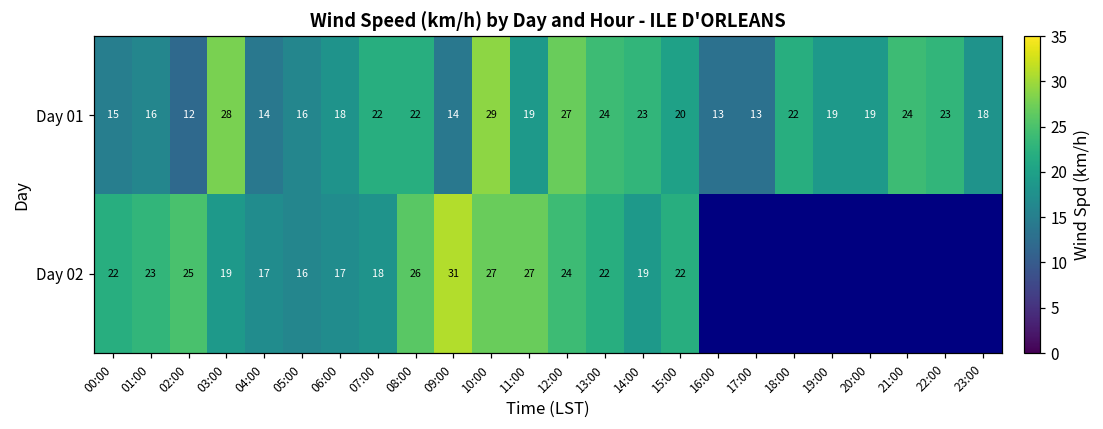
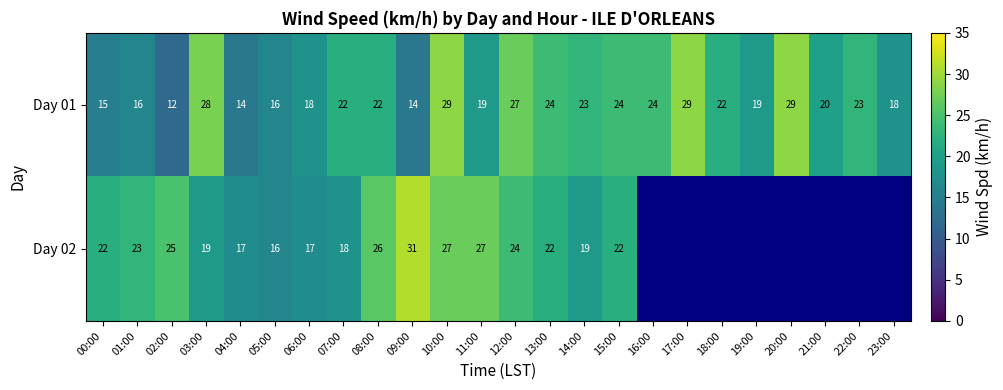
Day 01, 15:00: 20 -> 24
Day 01, 16:00: 13 -> 24
Day 01, 17:00: 13 -> 29
Day 01, 20:00: 19 -> 29
Day 01, 21:00: 24 -> 20
